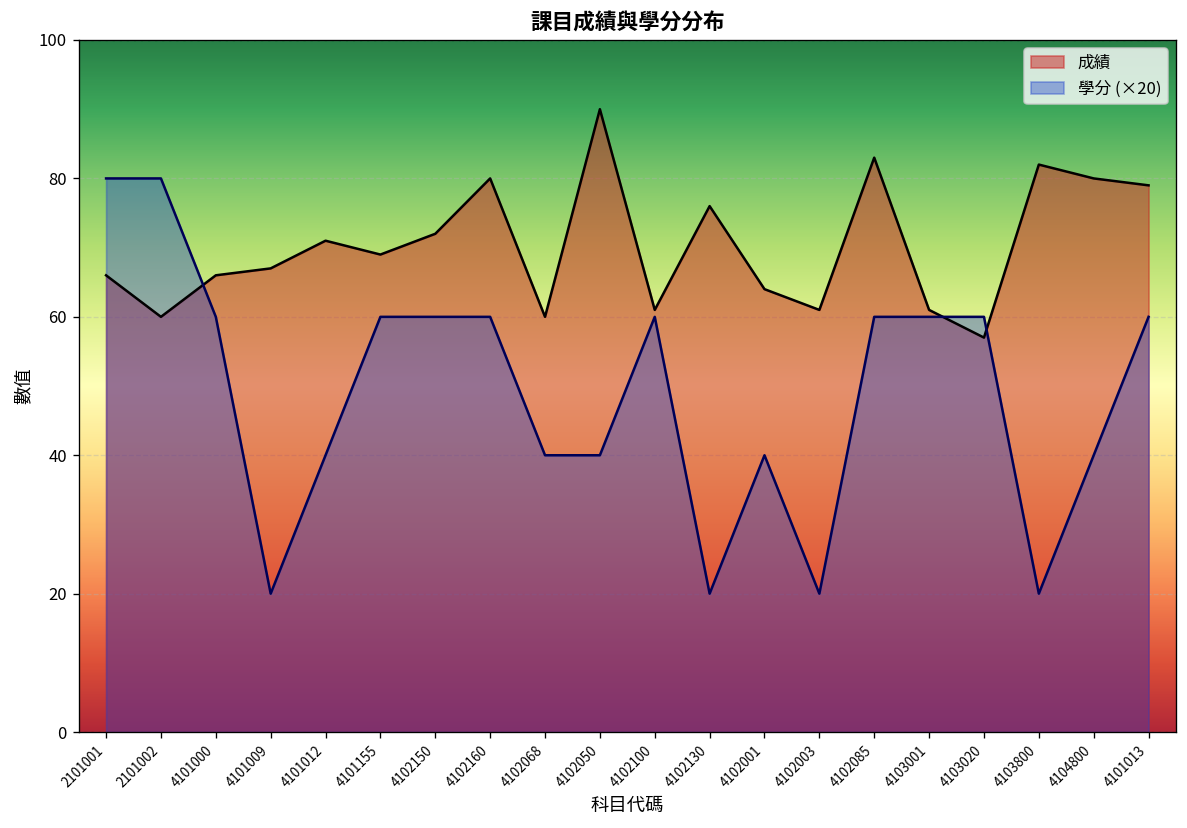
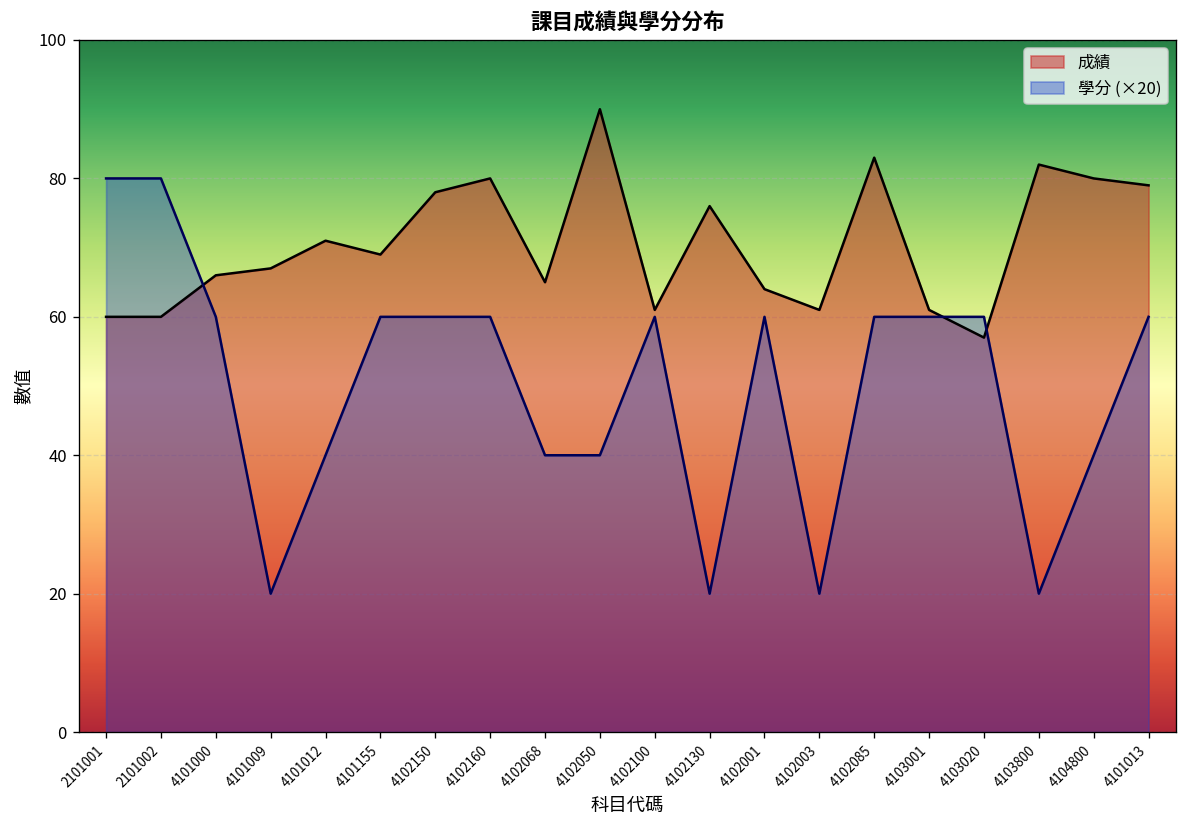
成績, 2101001: 66 -> 60
成績, 4102150: 72 -> 78
成績, 4102068: 60 -> 65
學分 (×20), 4102001: 40 -> 60
